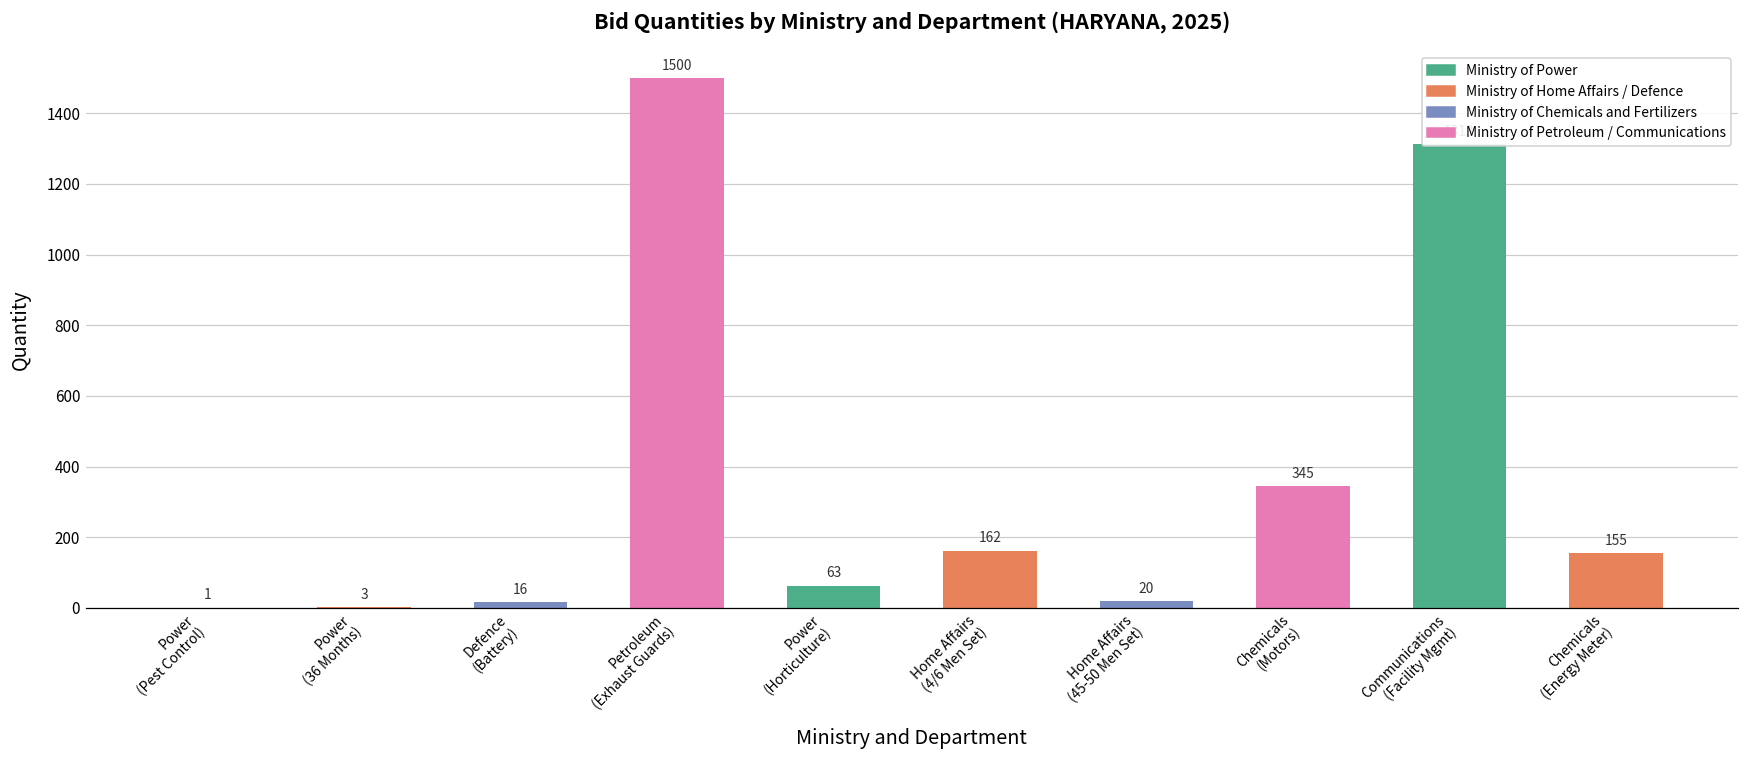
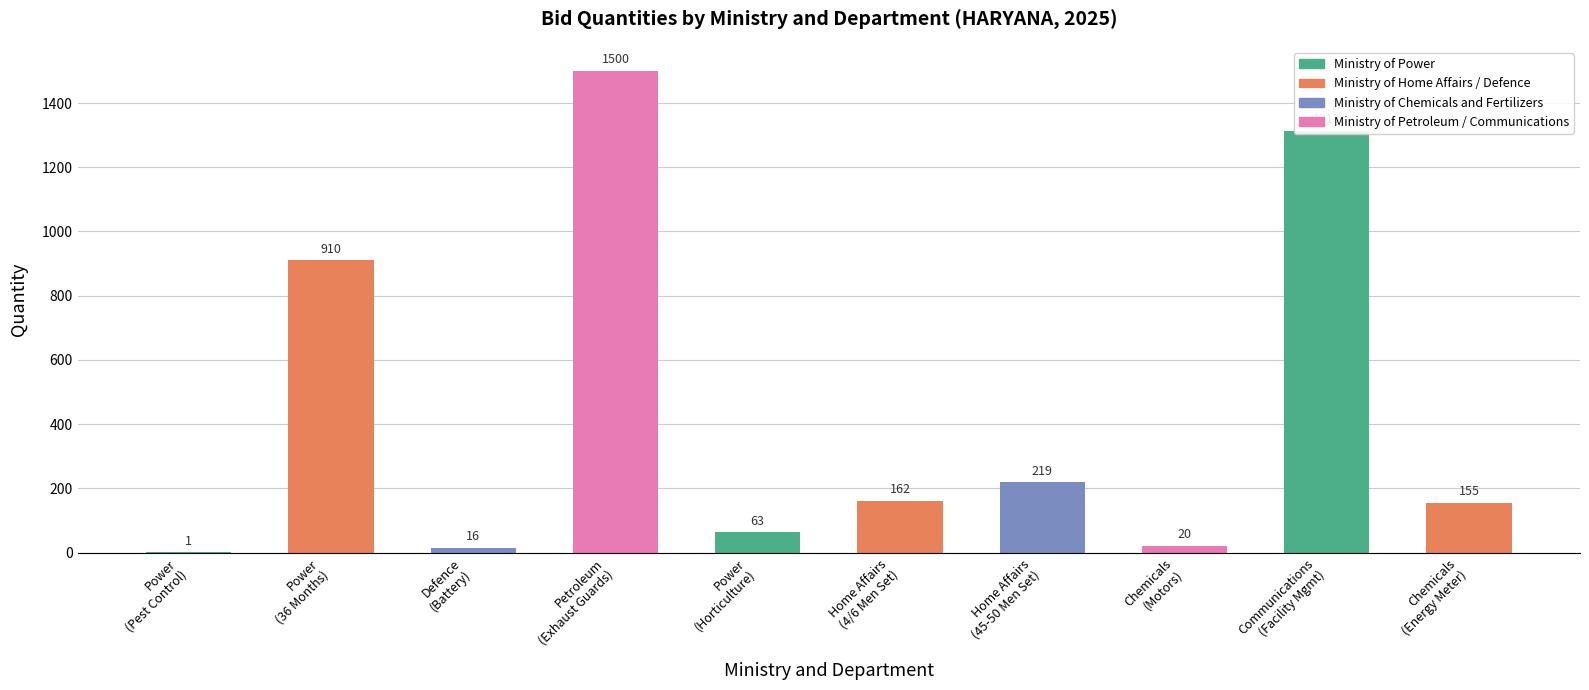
Power (36 Months): 3 -> 910
Home Affairs (45-50 Men Set): 20 -> 219
Chemicals (Motors): 345 -> 20
